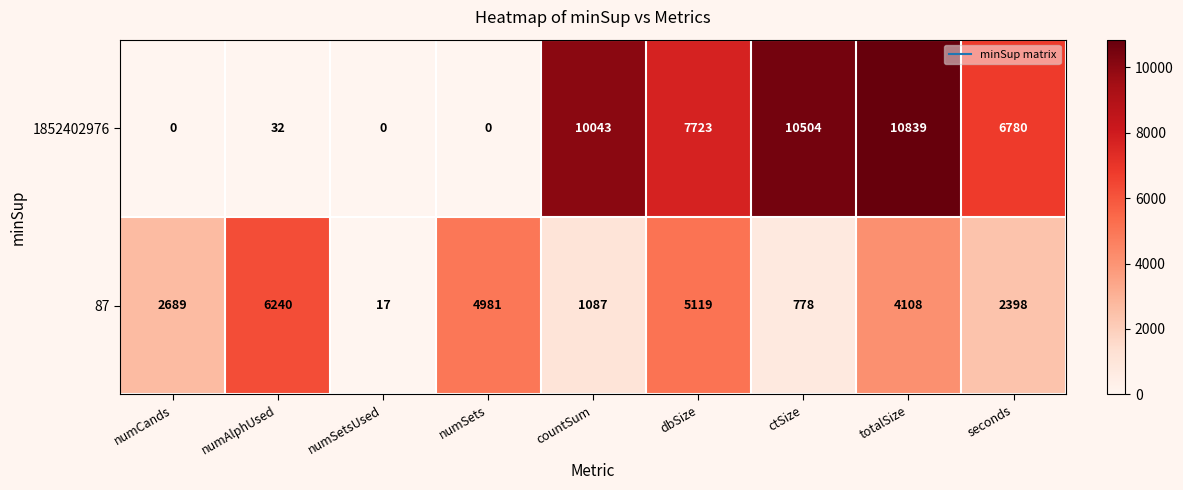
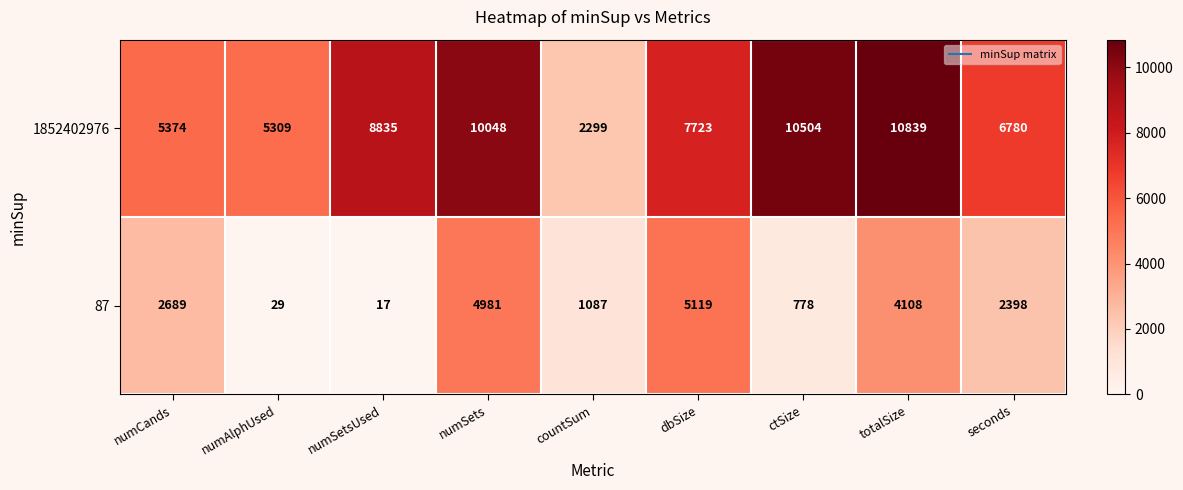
1852402976, numCands: 0 -> 5374
1852402976, numAlphUsed: 32 -> 5309
1852402976, numSetsUsed: 0 -> 8835
1852402976, numSets: 0 -> 10048
1852402976, countSum: 10043 -> 2299
87, numAlphUsed: 6240 -> 29
